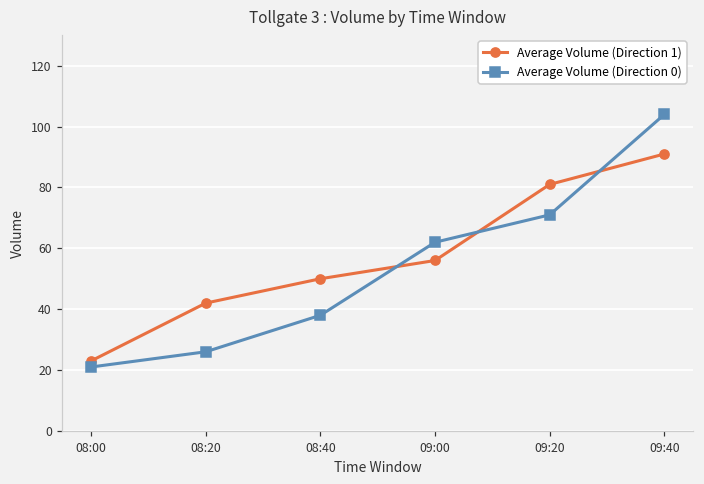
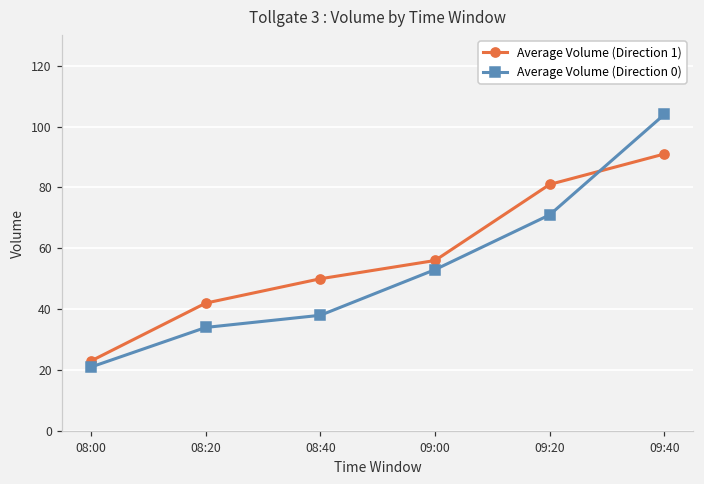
Average Volume (Direction 0), 08:20: 26 -> 34
Average Volume (Direction 0), 09:00: 62 -> 53
